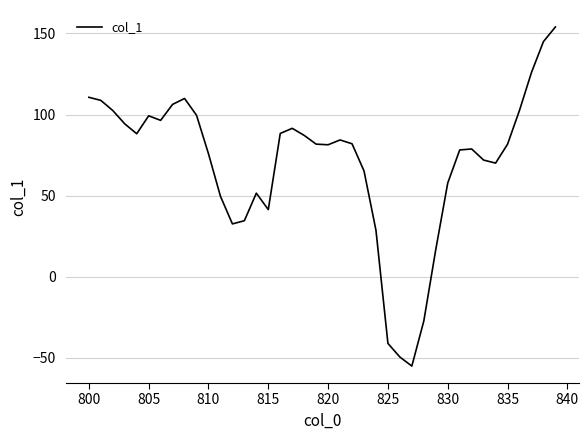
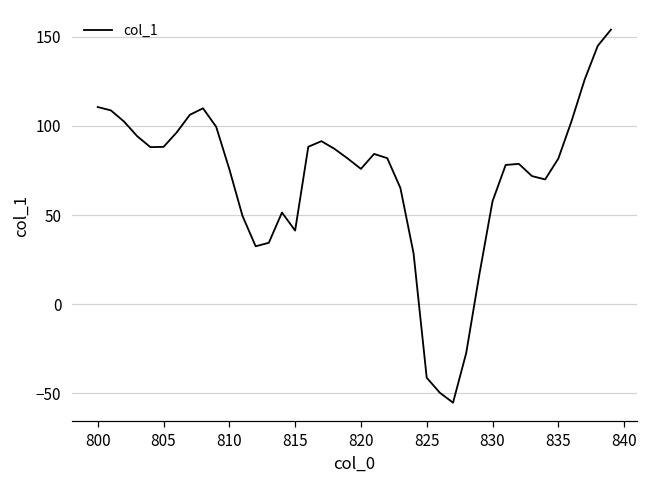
805: 99 -> 88
820: 81 -> 76
